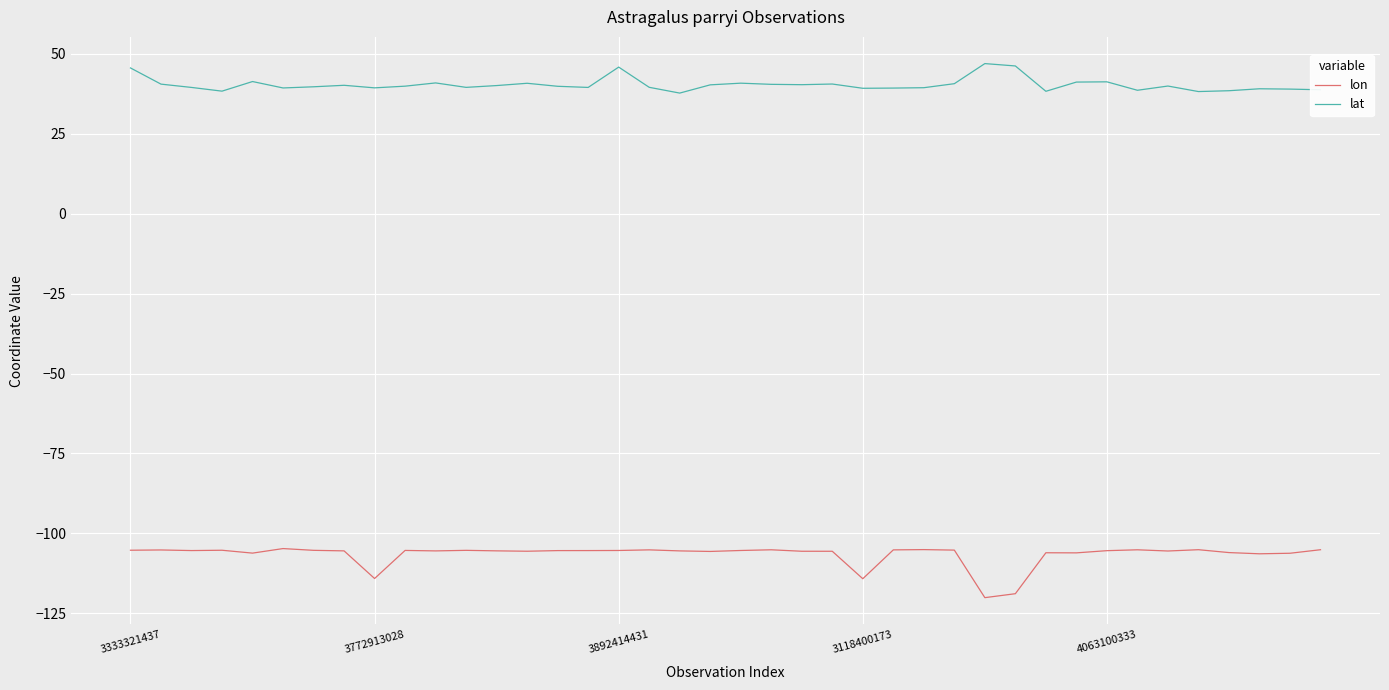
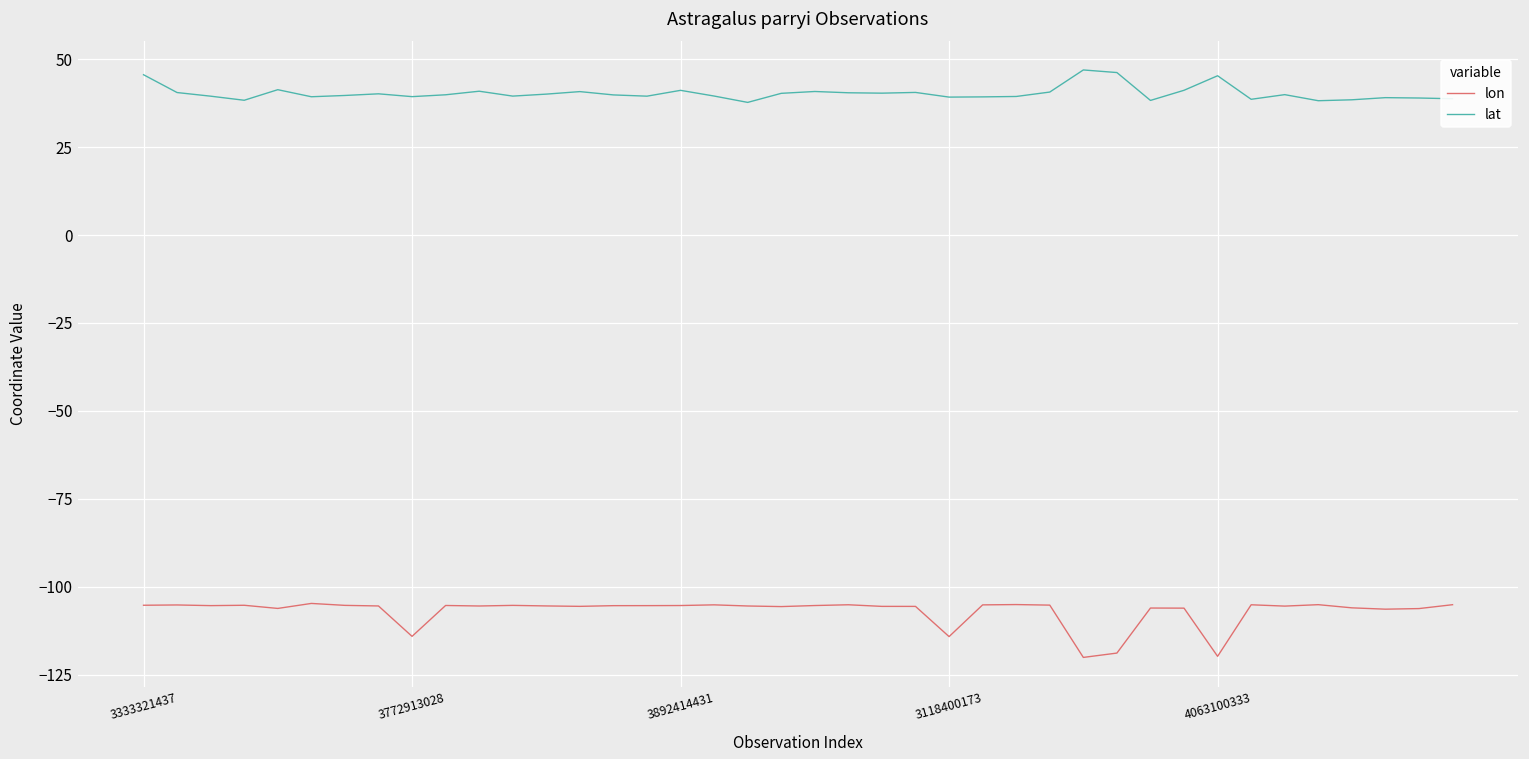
lat, 3892414431: 46 -> 41
lon, 4063100333: -105 -> -120
lat, 4063100333: 41 -> 45
